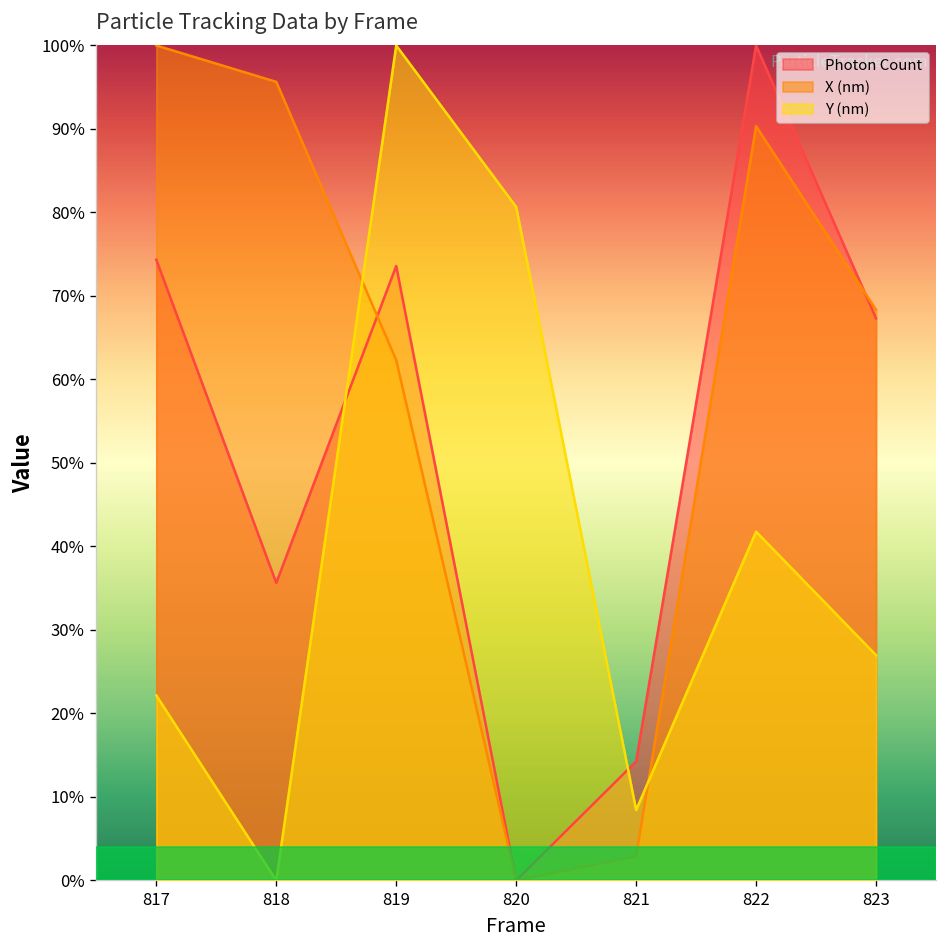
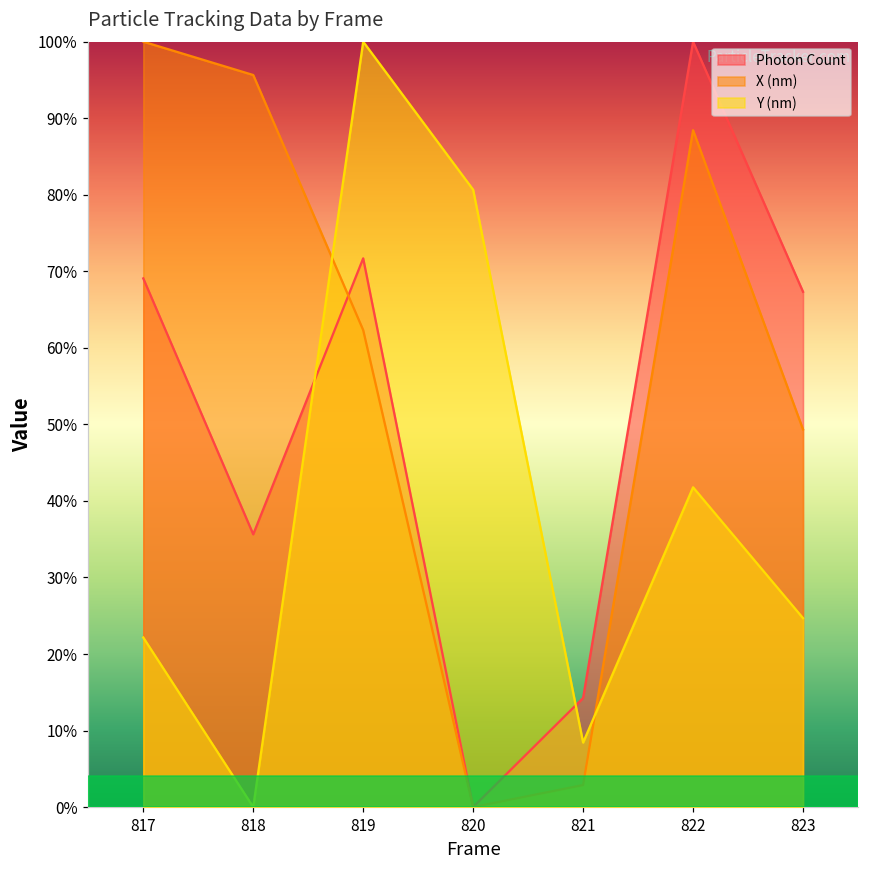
Photon Count, 817: 74% -> 69%
Photon Count, 819: 74% -> 72%
X (nm), 822: 90% -> 88%
X (nm), 823: 68% -> 49%
Y (nm), 823: 27% -> 25%
